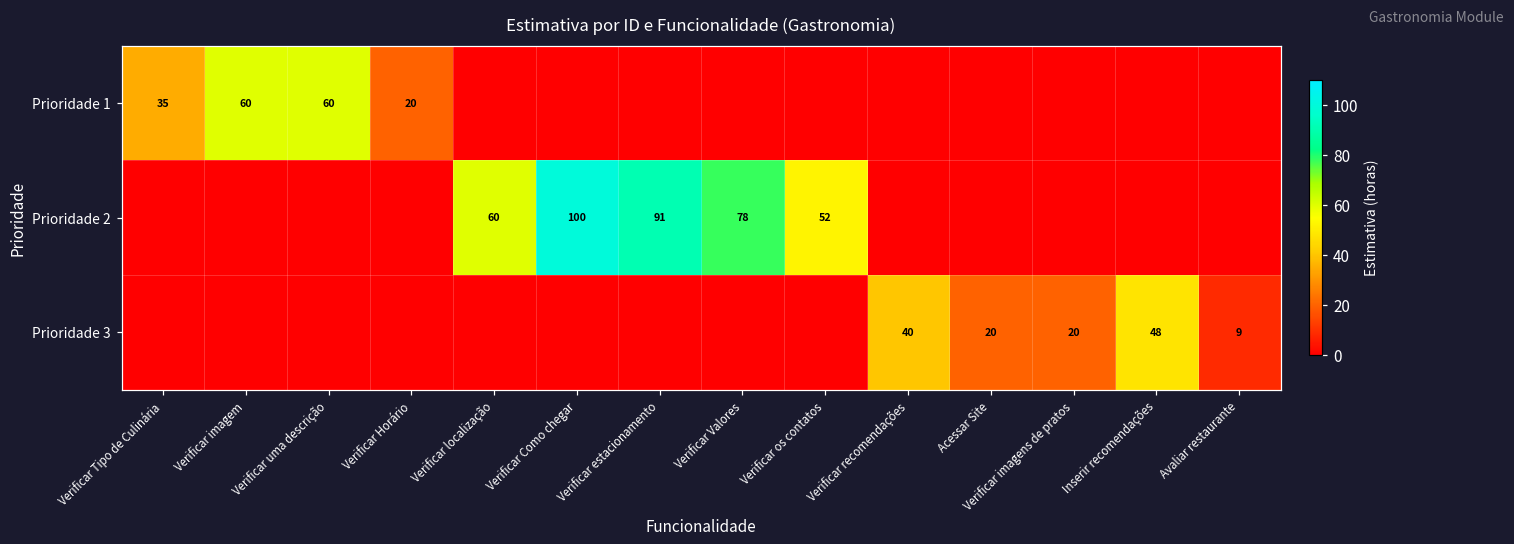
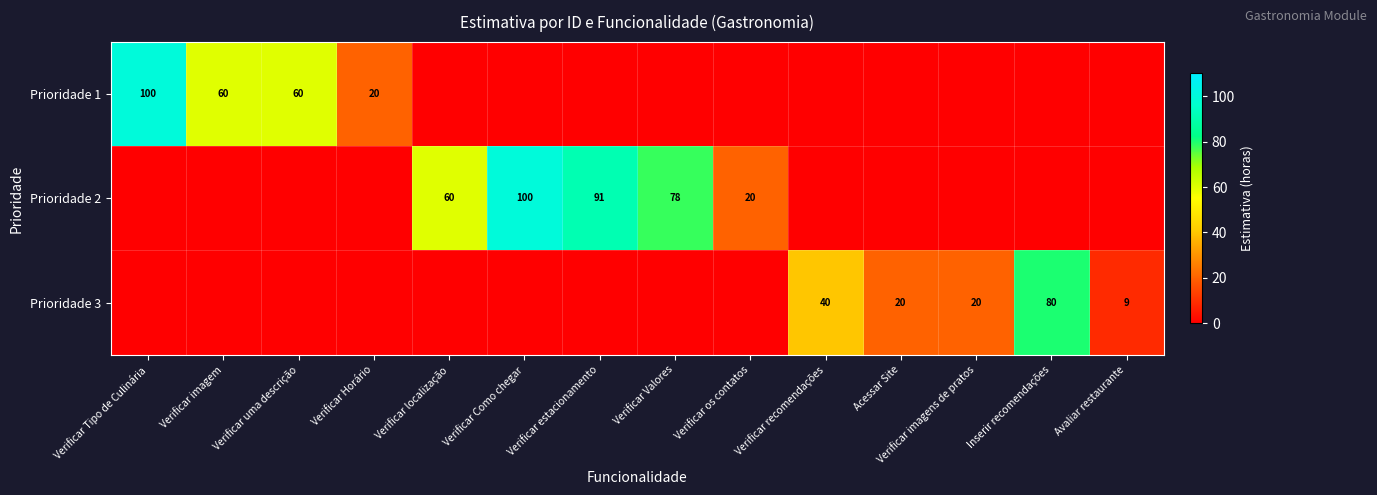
Prioridade 1, Verificar Tipo de Culinária: 35 -> 100
Prioridade 2, Verificar os contatos: 52 -> 20
Prioridade 3, Inserir recomendações: 48 -> 80
